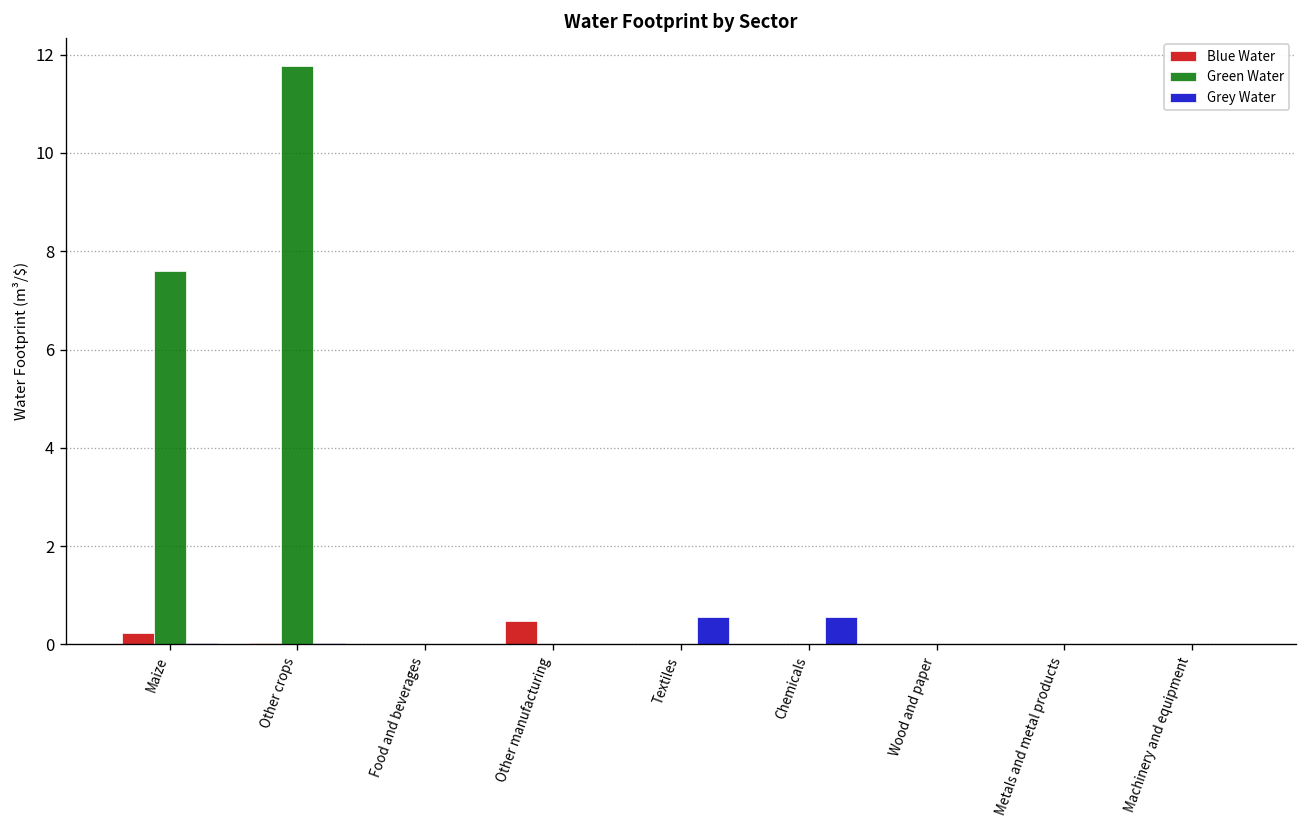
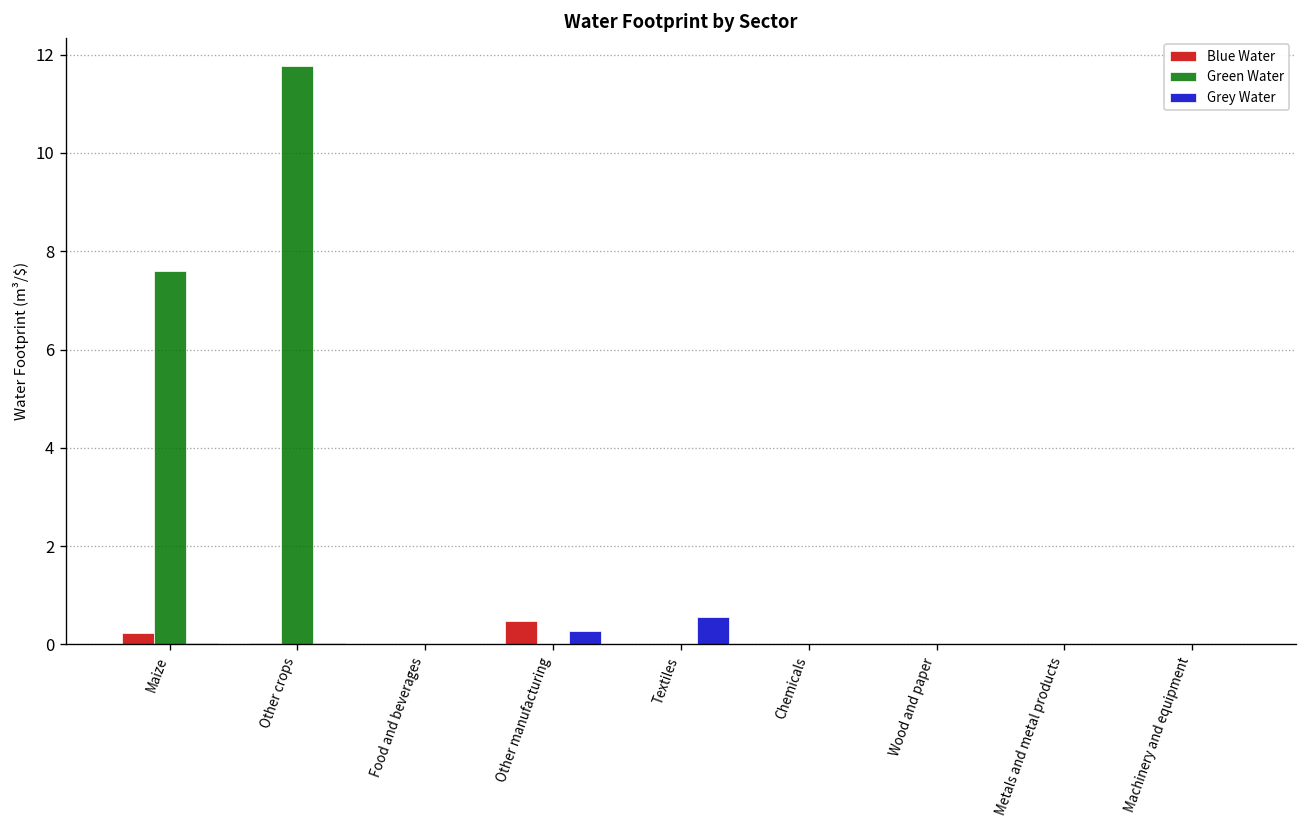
Grey Water, Other manufacturing: 0.0 -> 0.3
Grey Water, Chemicals: 0.6 -> 0.0
